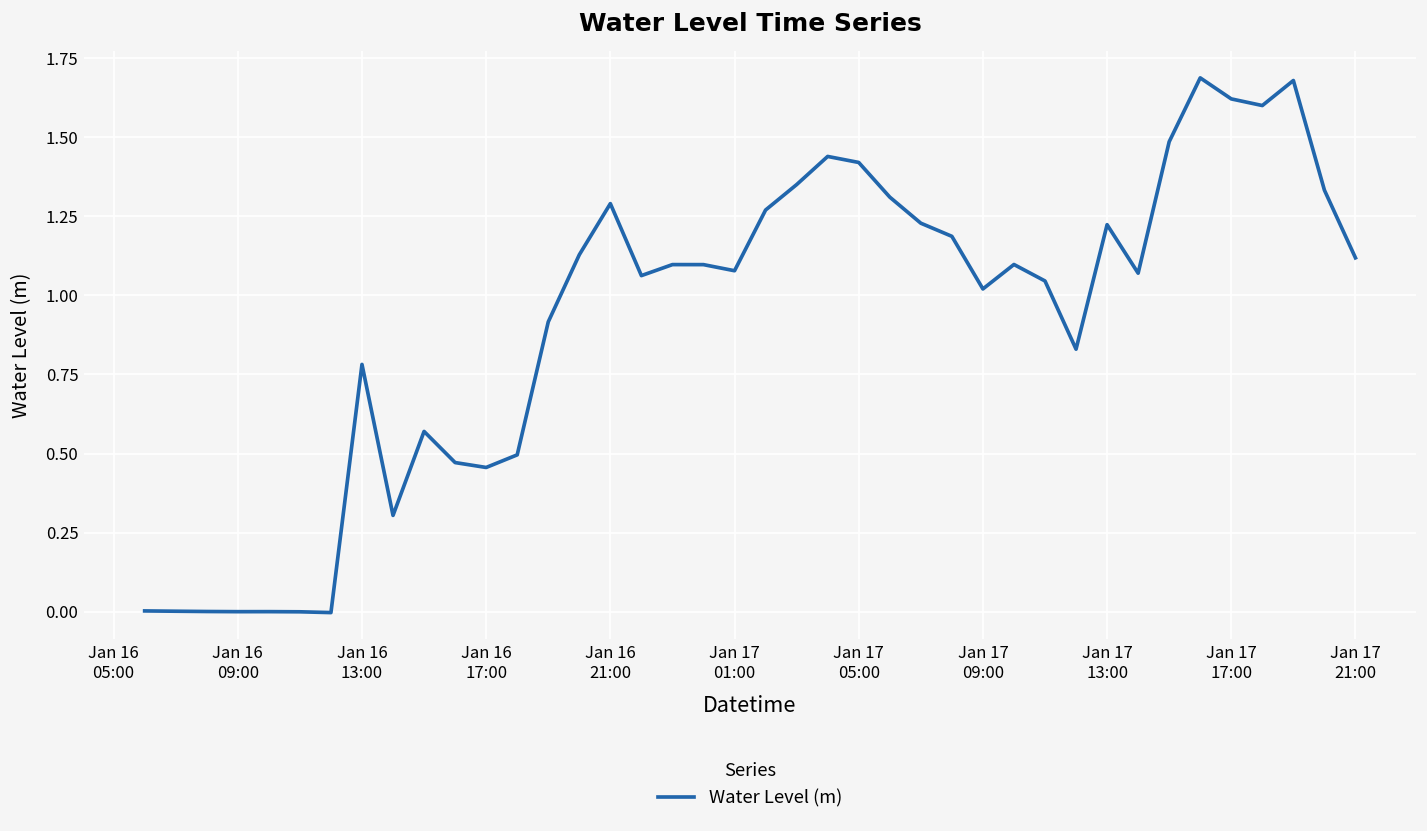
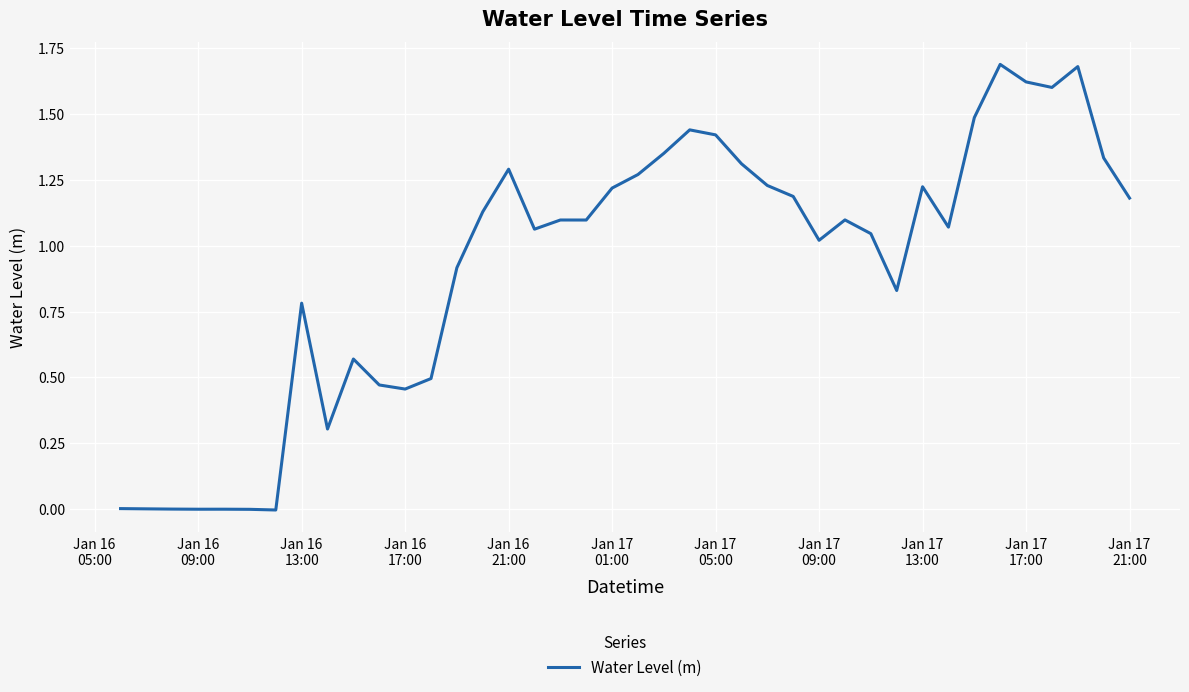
Jan 17 01:00: 1.08 -> 1.22
Jan 17 21:00: 1.12 -> 1.18
